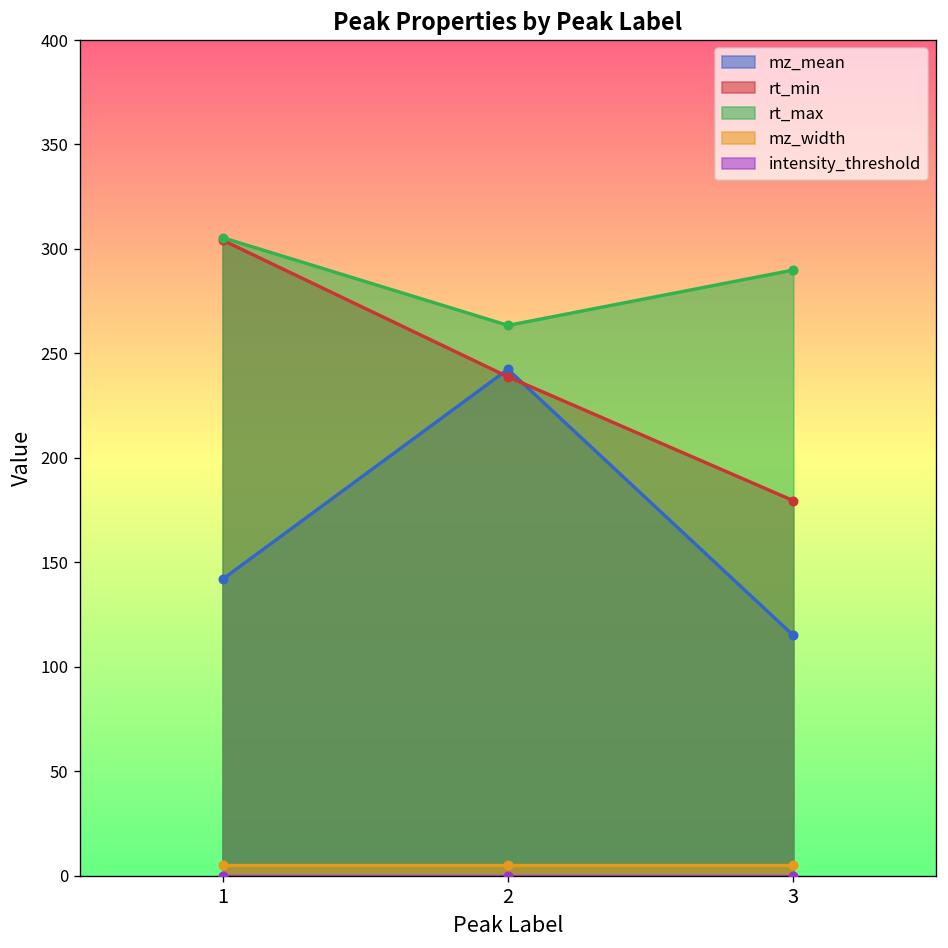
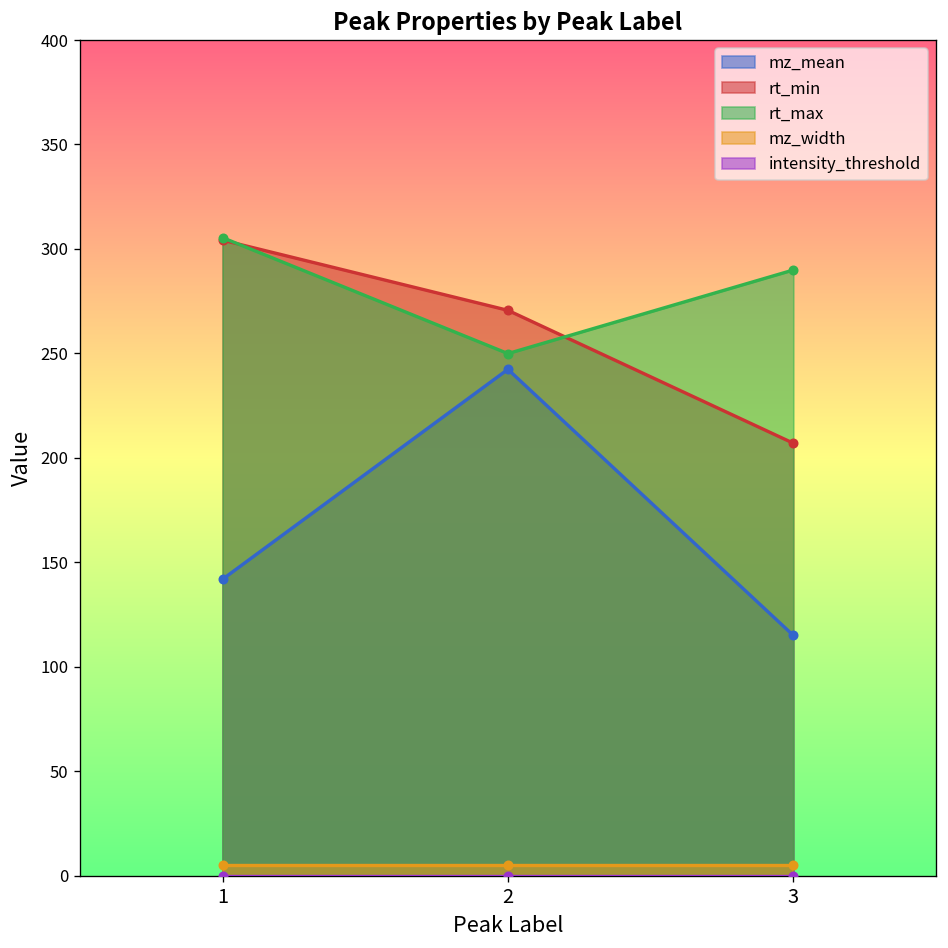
rt_min, 2: 239 -> 271
rt_max, 2: 263 -> 250
rt_min, 3: 180 -> 207
